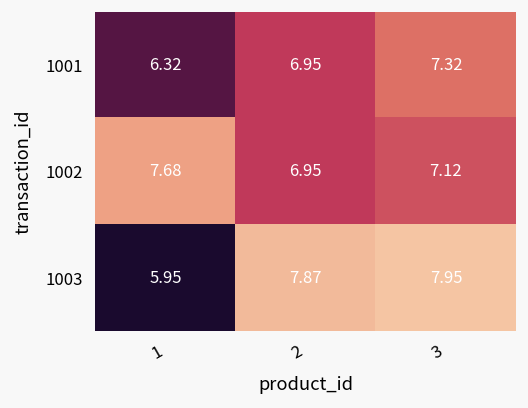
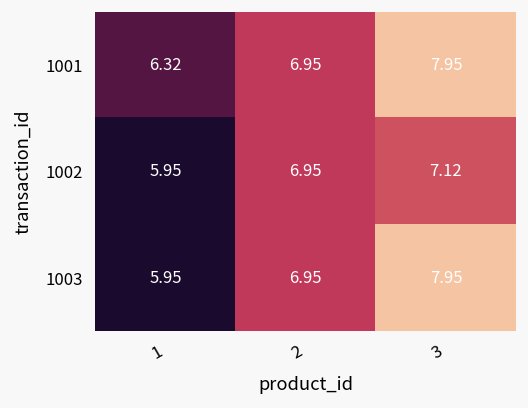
1001, 3: 7.32 -> 7.95
1002, 1: 7.68 -> 5.95
1003, 2: 7.87 -> 6.95
